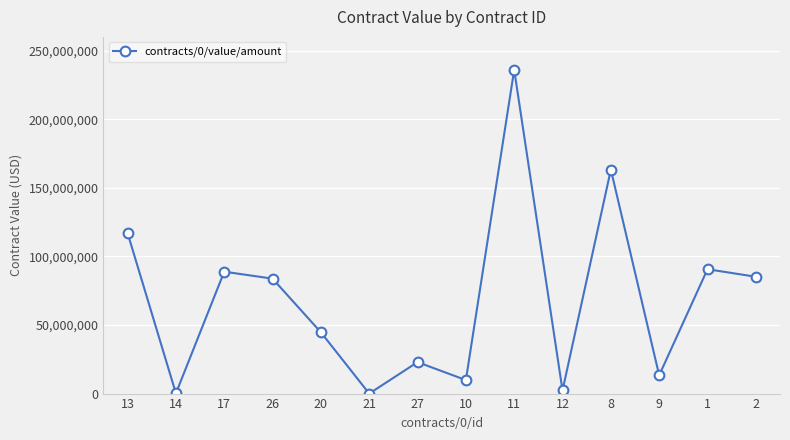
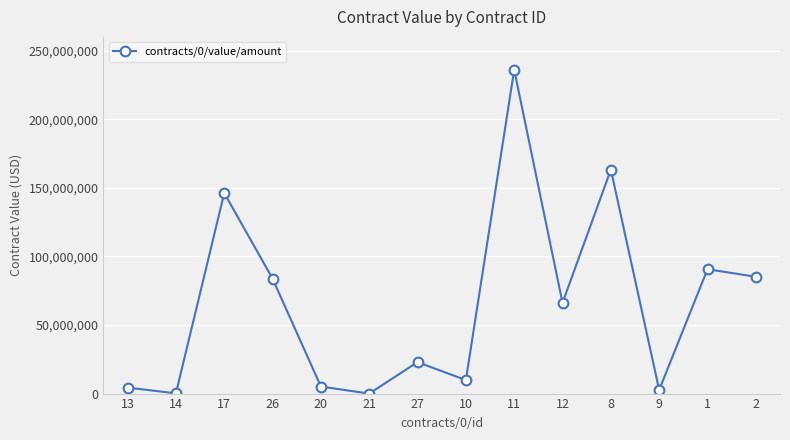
13: 117,000,000 -> 4,000,000
17: 89,000,000 -> 146,000,000
20: 45,000,000 -> 5,000,000
12: 2,000,000 -> 66,000,000
9: 13,000,000 -> 3,000,000
